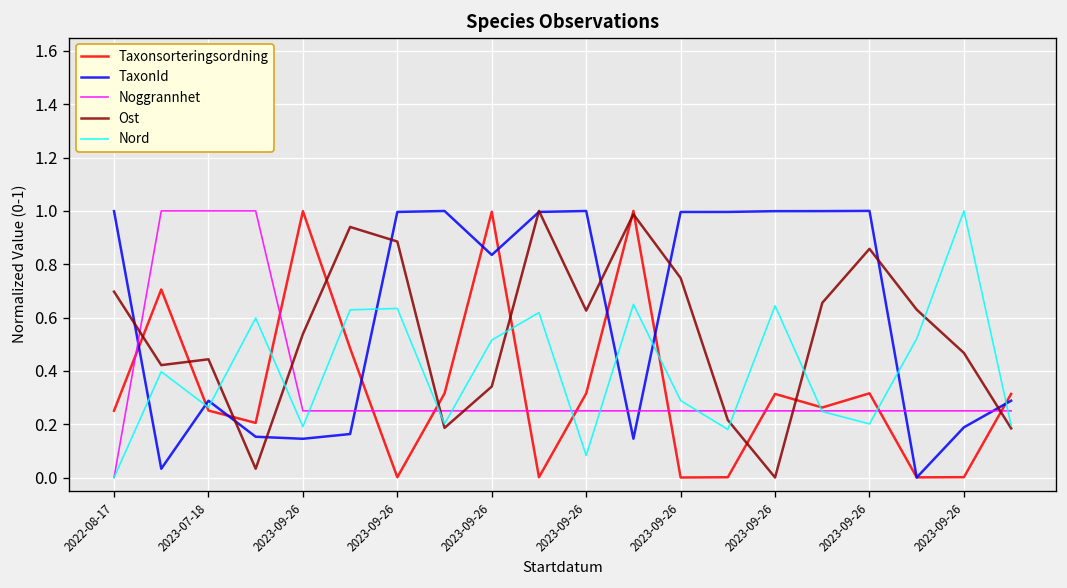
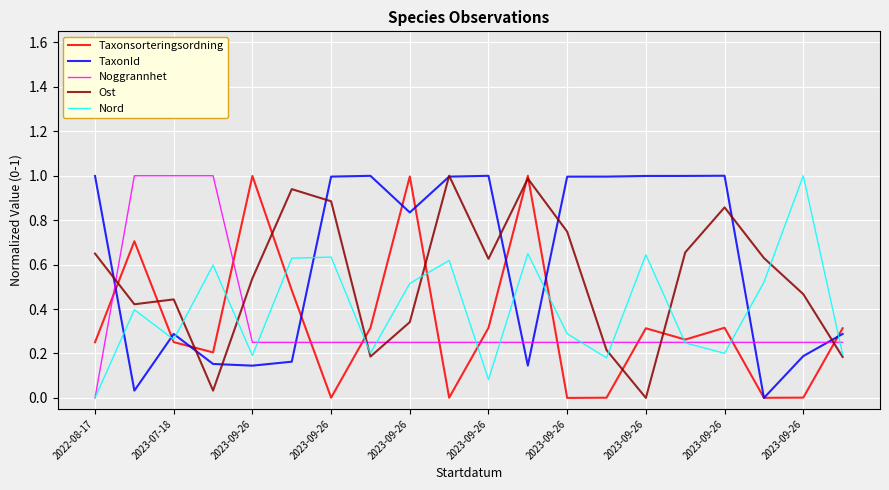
Ost, 2022-08-17: 0.70 -> 0.65
